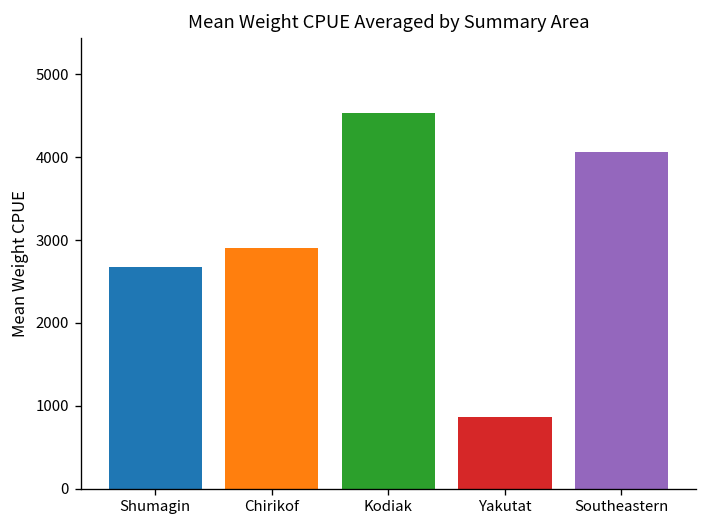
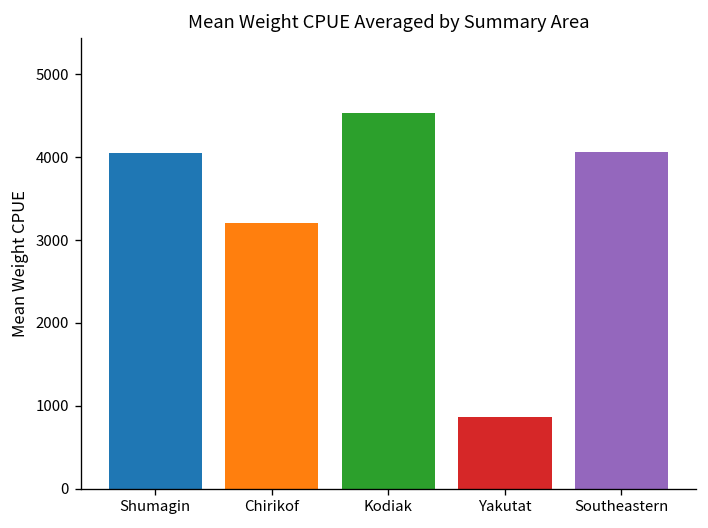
Shumagin: 2700 -> 4000
Chirikof: 2900 -> 3200
